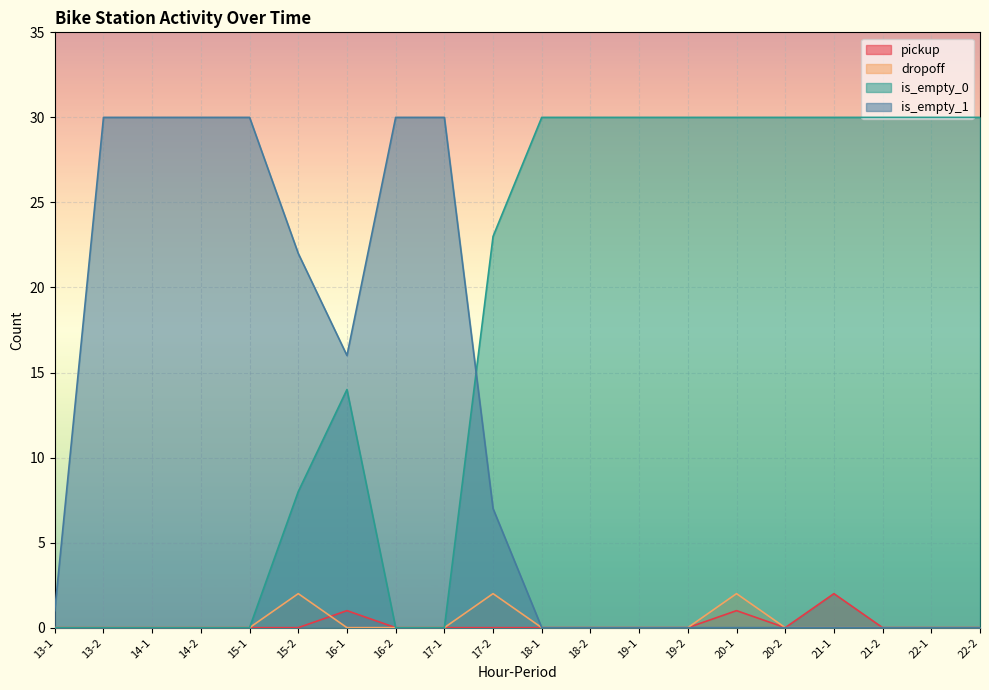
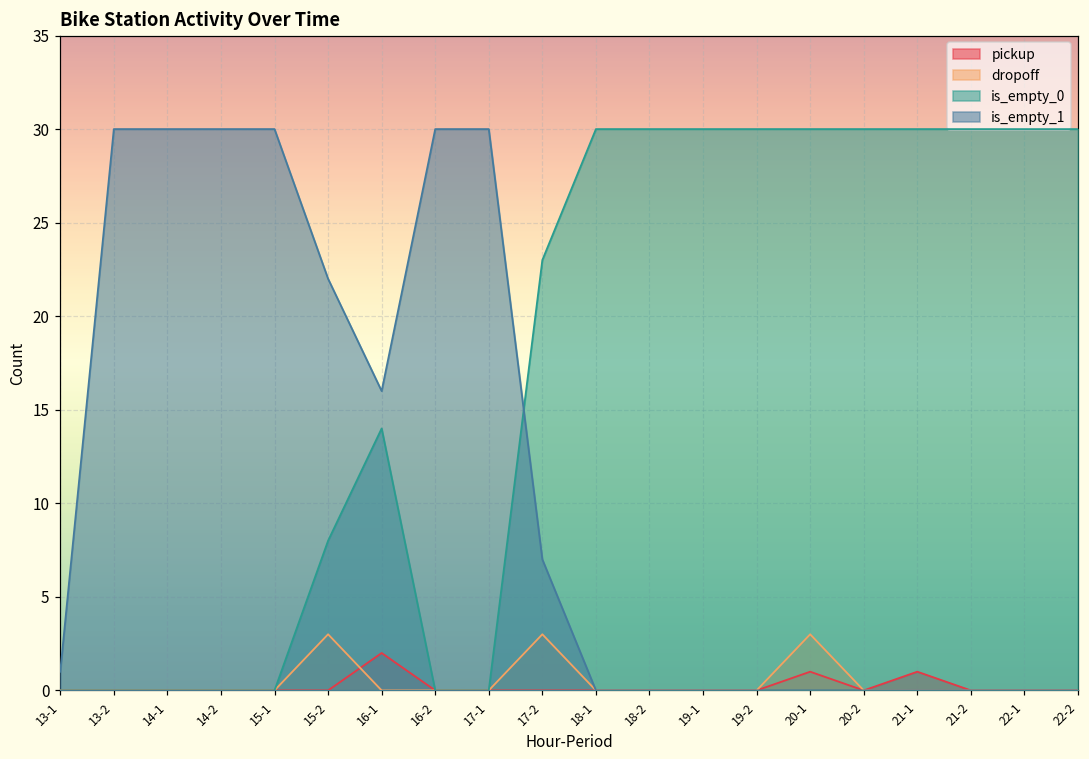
dropoff, 15-2: 2 -> 3
pickup, 16-1: 1 -> 2
dropoff, 17-2: 2 -> 3
dropoff, 20-1: 2 -> 3
pickup, 21-1: 2 -> 1
